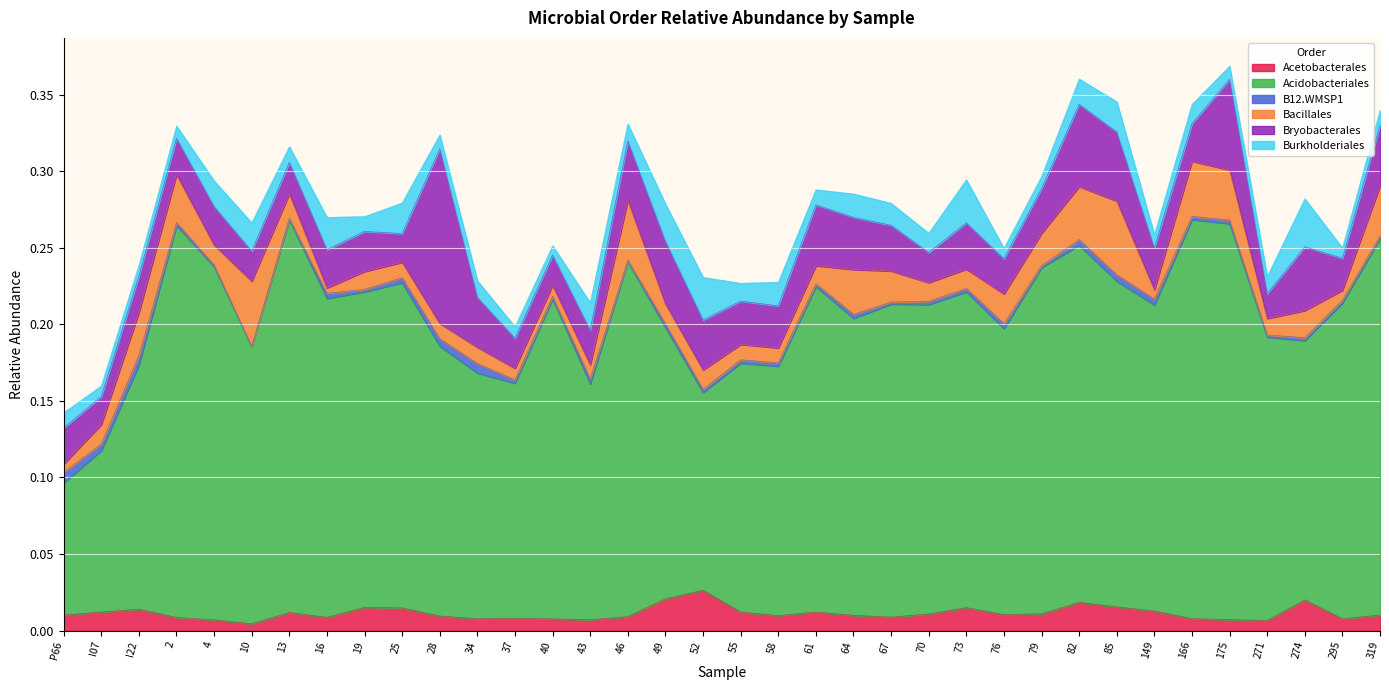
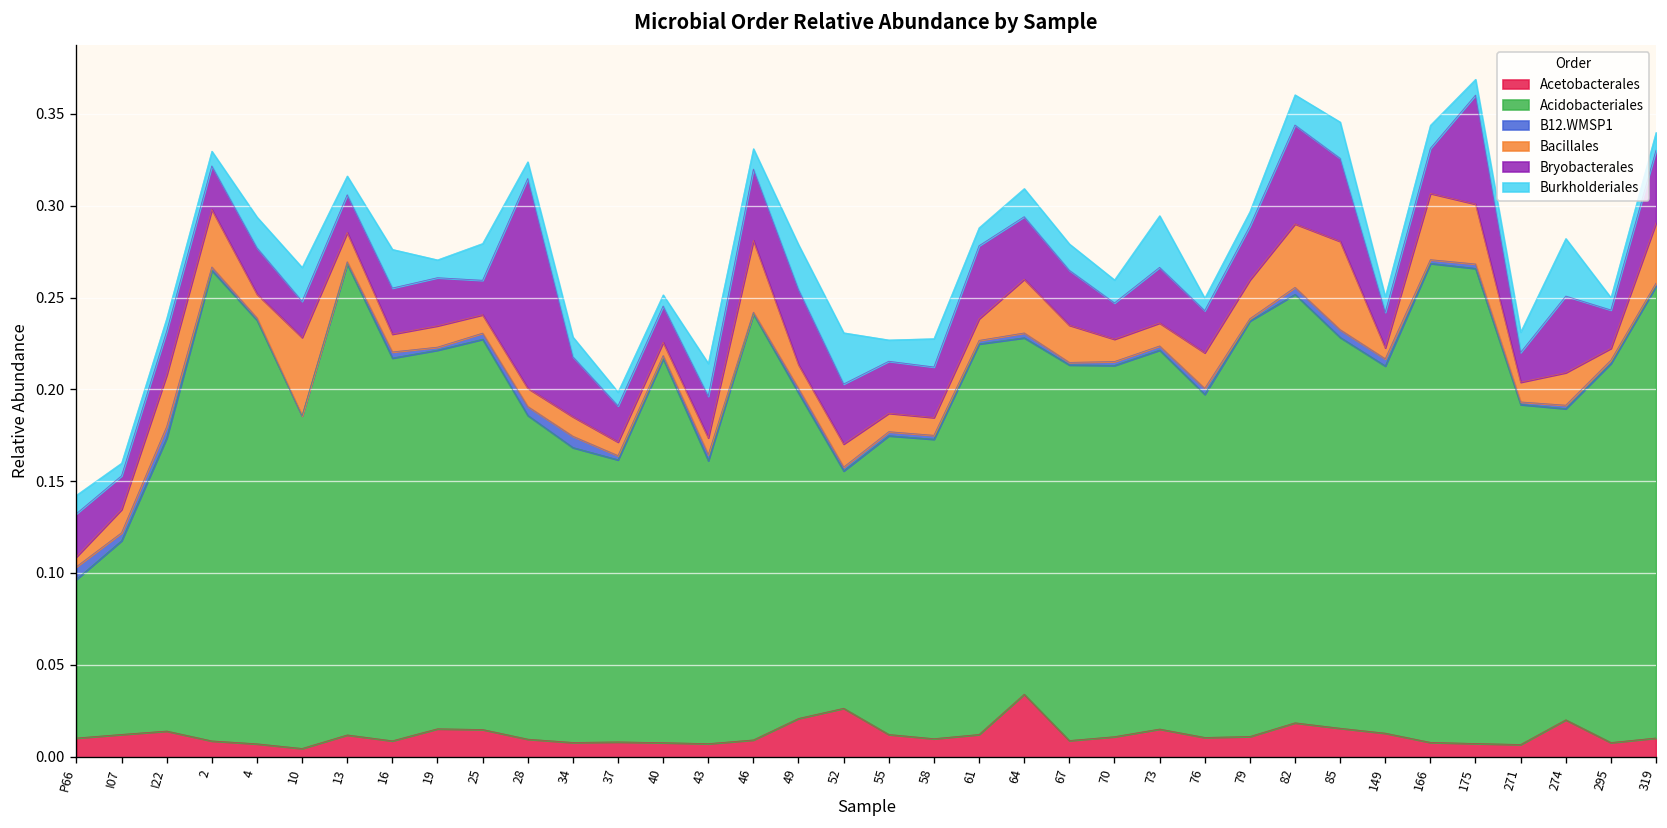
Bacillales, 16: 0.004 -> 0.010
Acetobacterales, 64: 0.010 -> 0.034
Bryobacterales, 149: 0.027 -> 0.019
